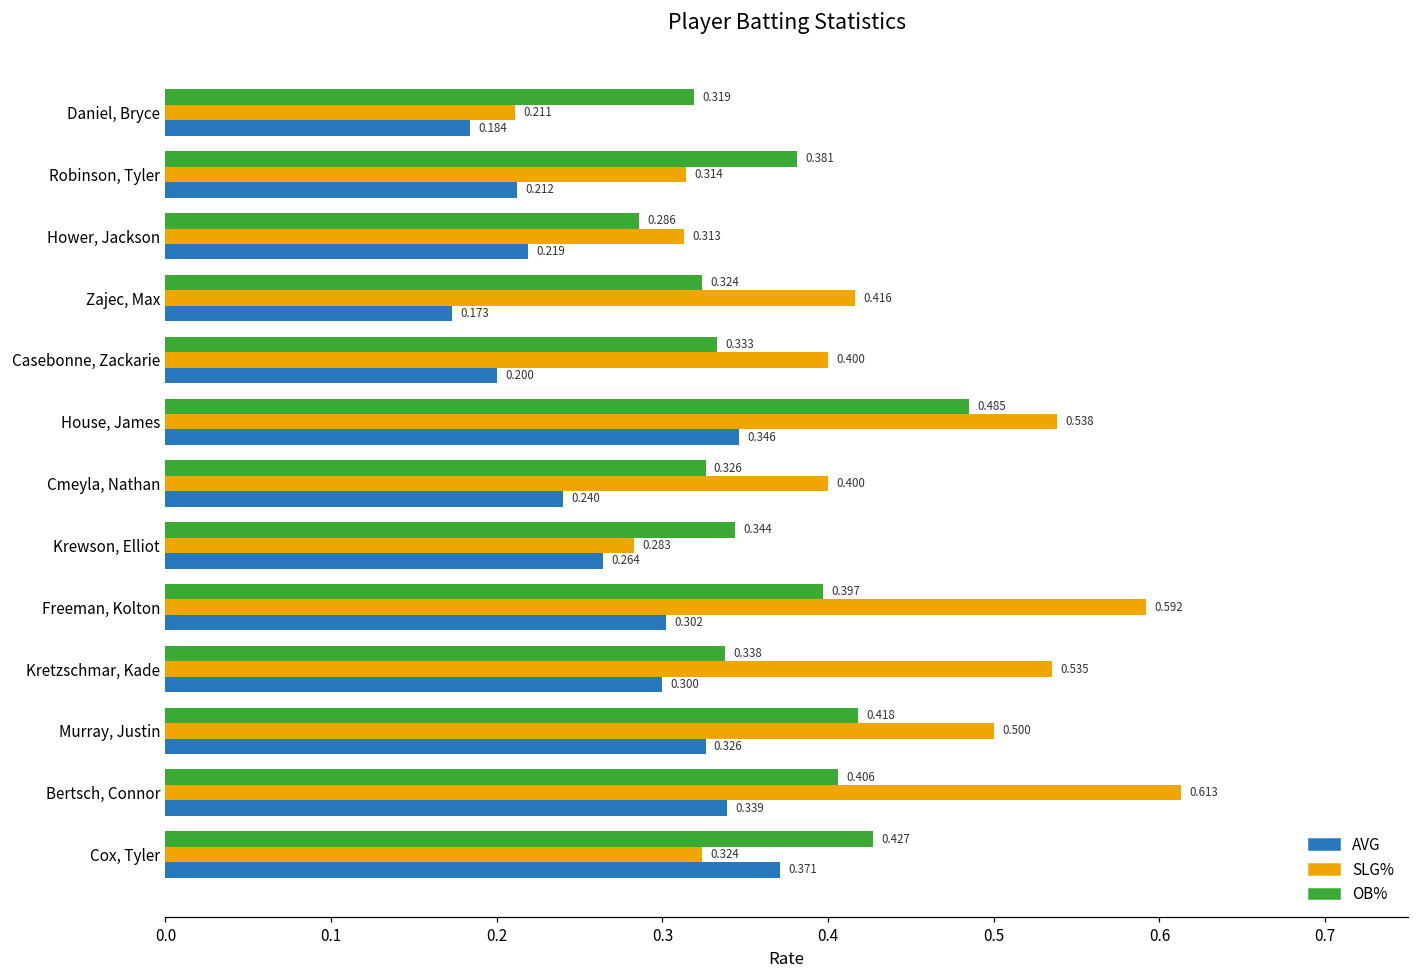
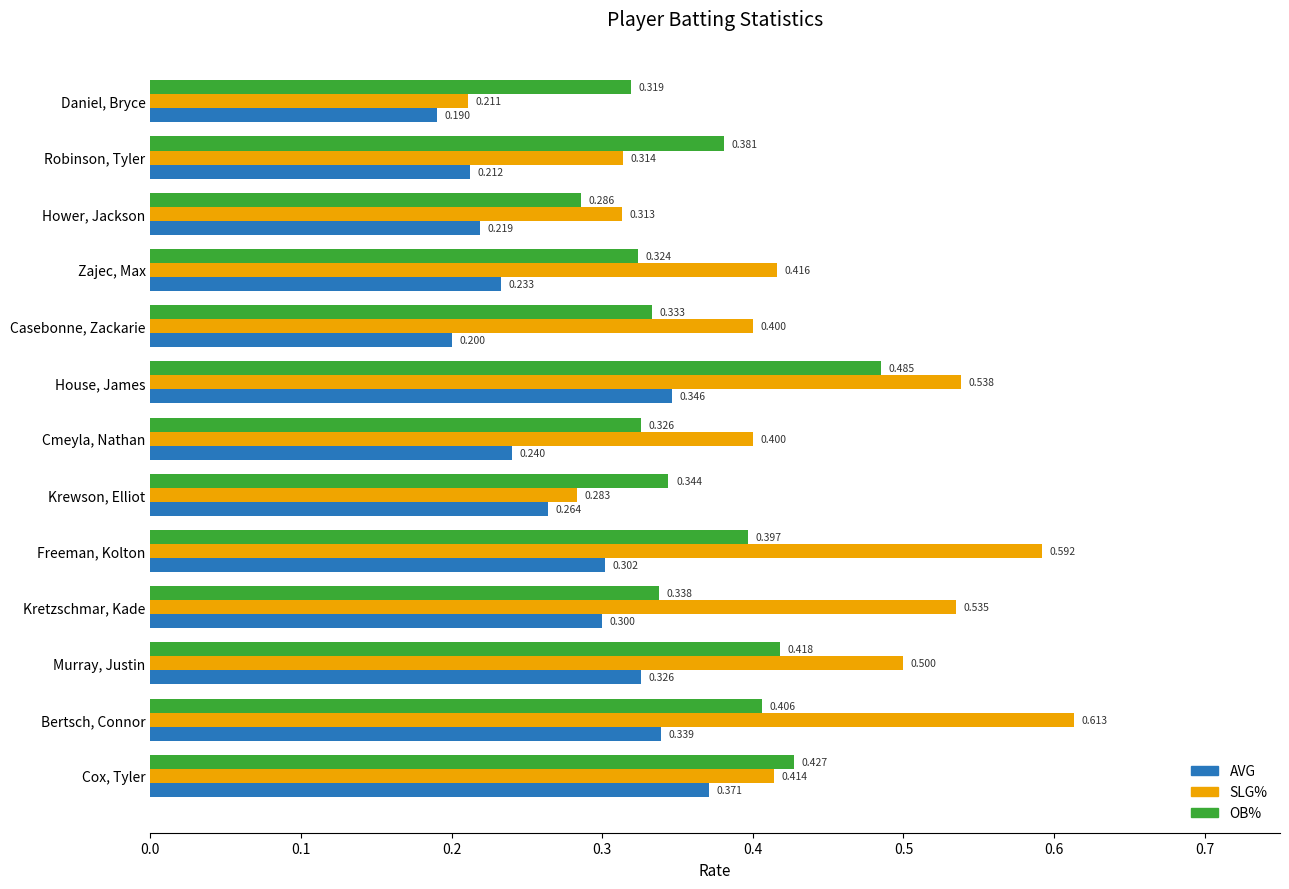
AVG, Daniel, Bryce: 0.184 -> 0.190
AVG, Zajec, Max: 0.173 -> 0.233
SLG%, Cox, Tyler: 0.324 -> 0.414
